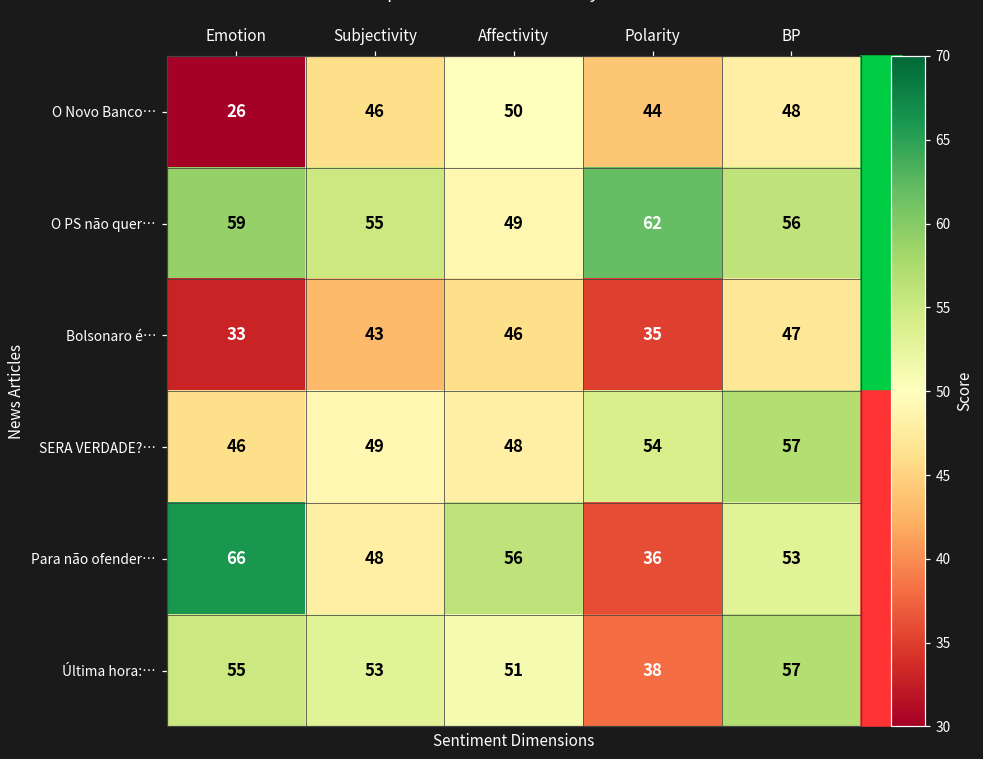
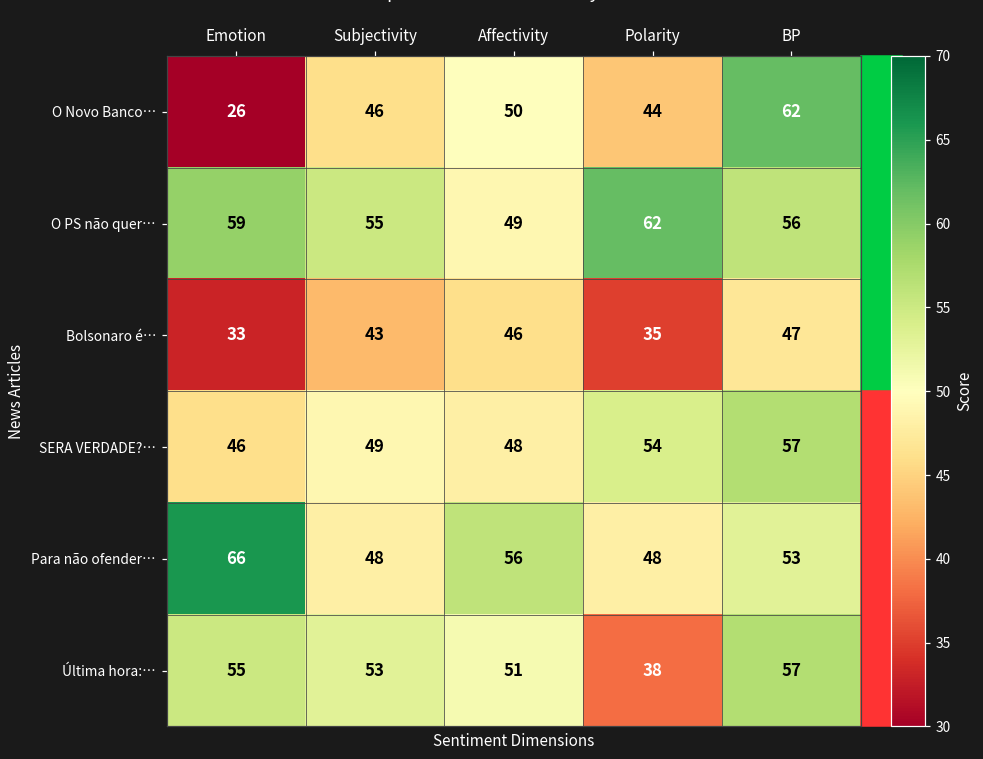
O Novo Banco…, BP: 48 -> 62
Para não ofender…, Polarity: 36 -> 48
